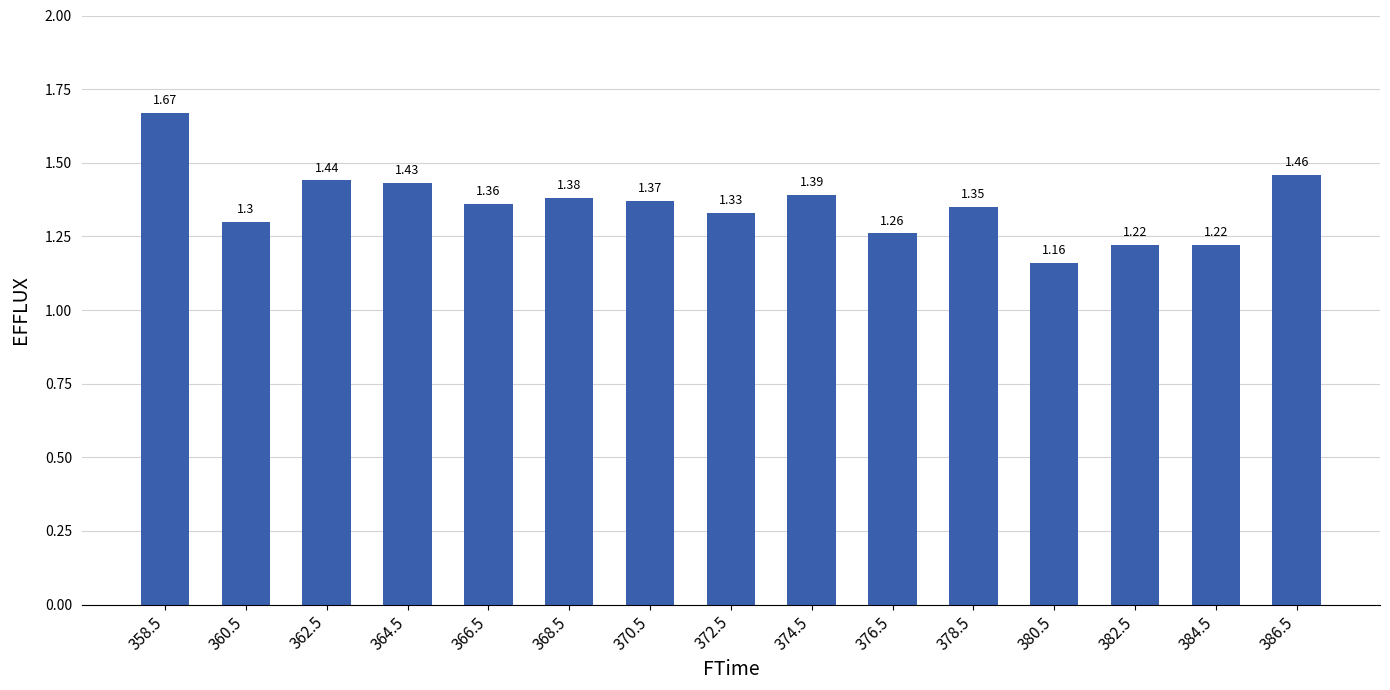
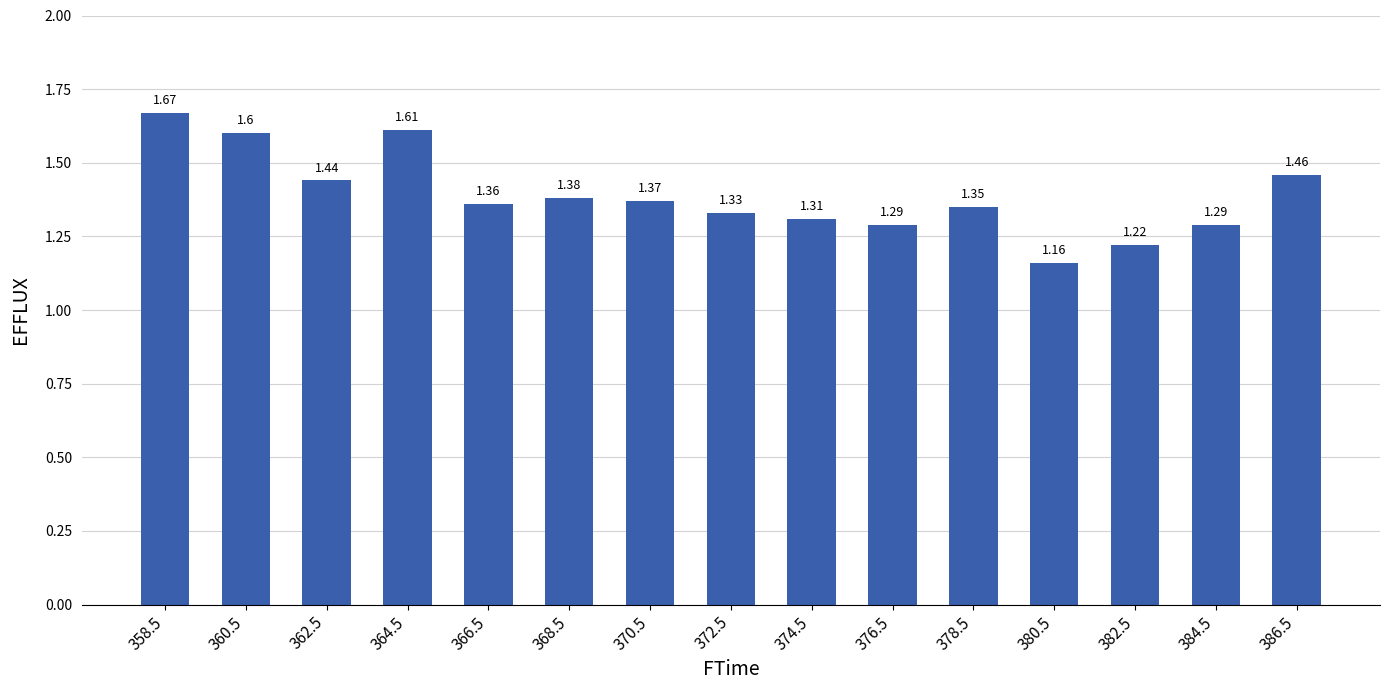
360.5: 1.3 -> 1.6
364.5: 1.43 -> 1.61
374.5: 1.39 -> 1.31
376.5: 1.26 -> 1.29
384.5: 1.22 -> 1.29
